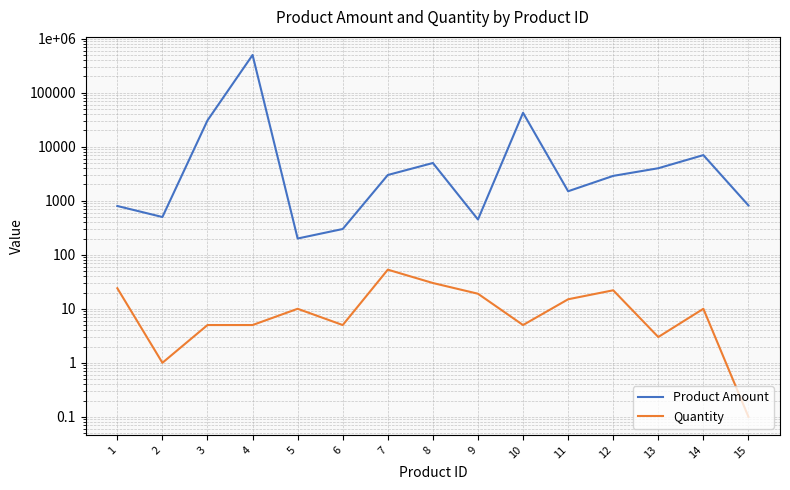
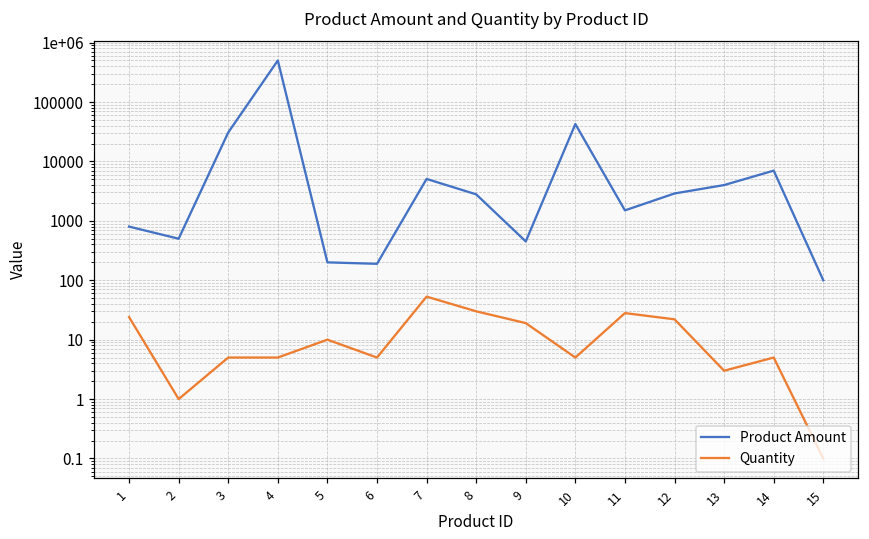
Product Amount, 6: 300 -> 190
Product Amount, 7: 3000 -> 5000
Product Amount, 8: 5000 -> 3000
Quantity, 11: 15 -> 30
Quantity, 14: 10 -> 5
Product Amount, 15: 800 -> 100
